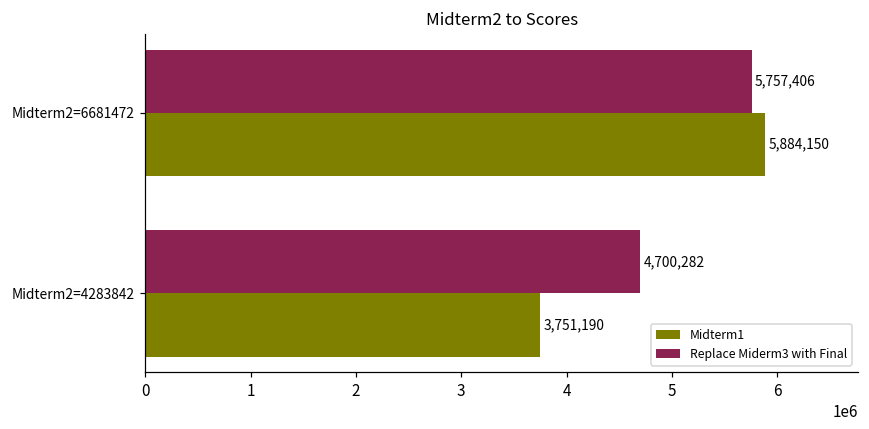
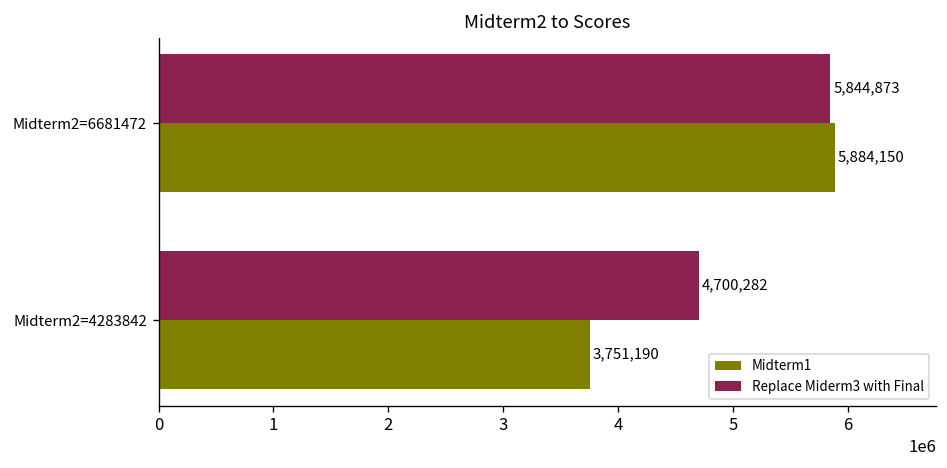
Replace Miderm3 with Final, Midterm2=6681472: 5,757,406 -> 5,844,873
